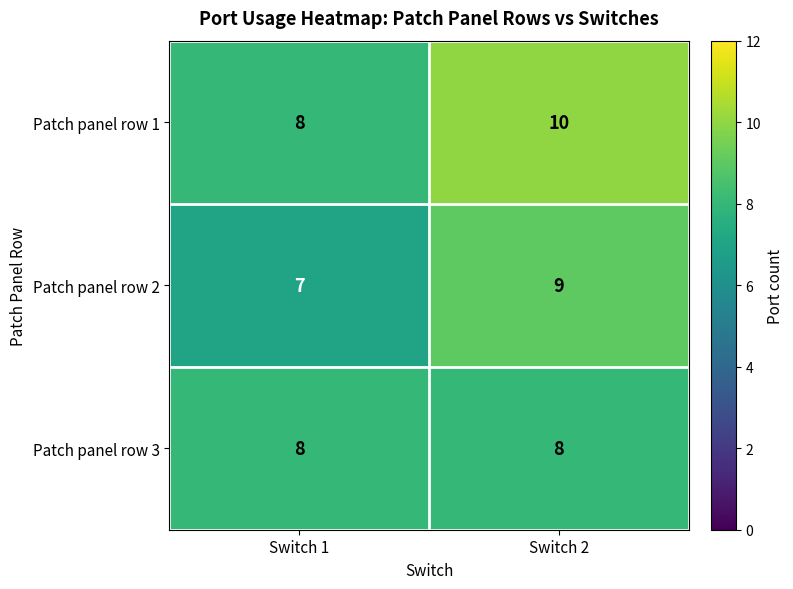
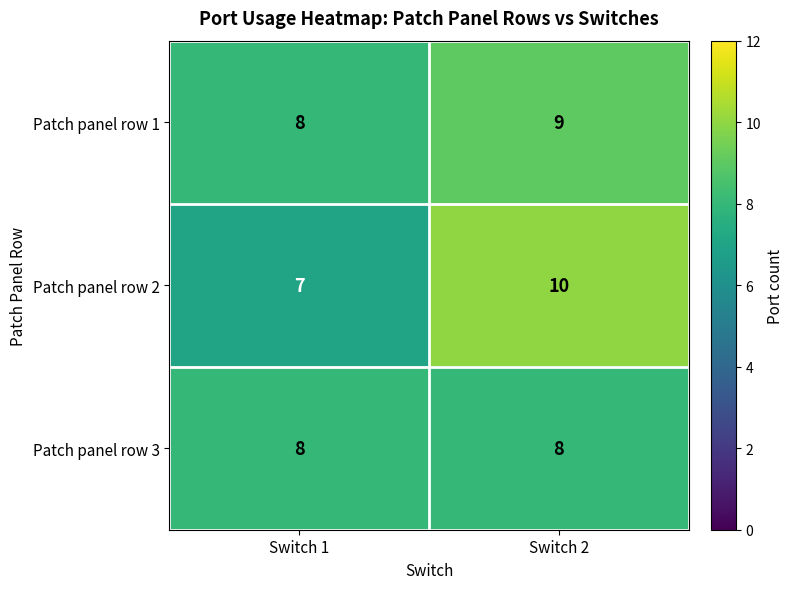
Patch panel row 1, Switch 2: 10 -> 9
Patch panel row 2, Switch 2: 9 -> 10
